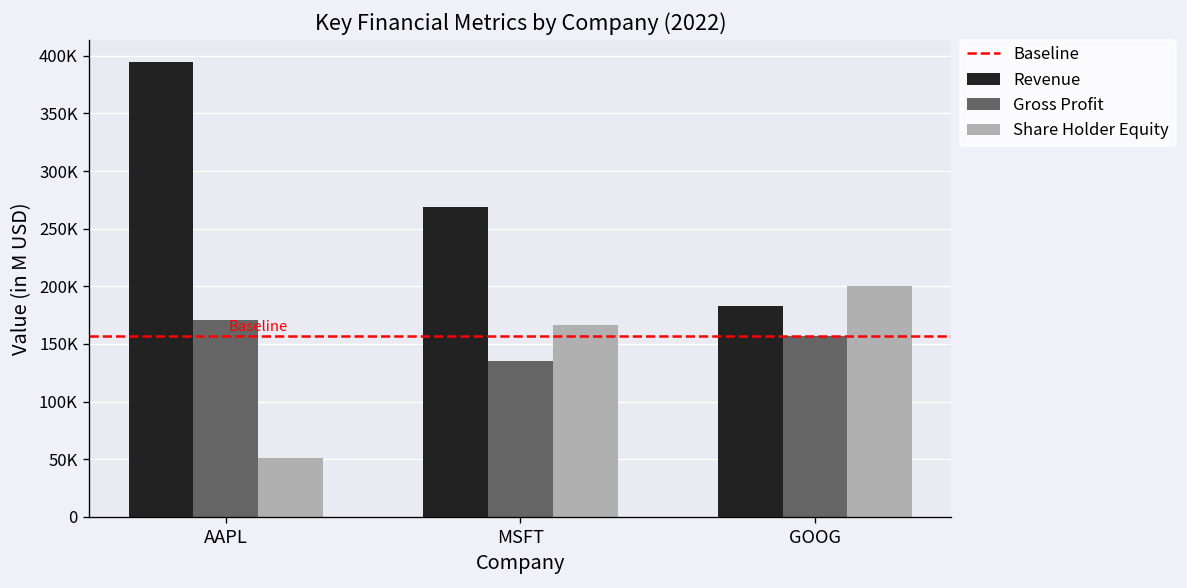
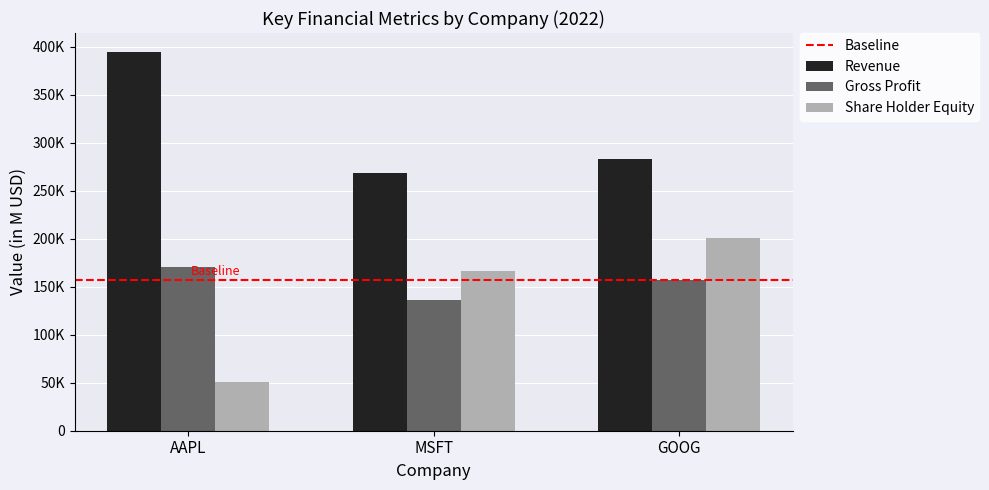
Revenue, GOOG: 180000 -> 280000
